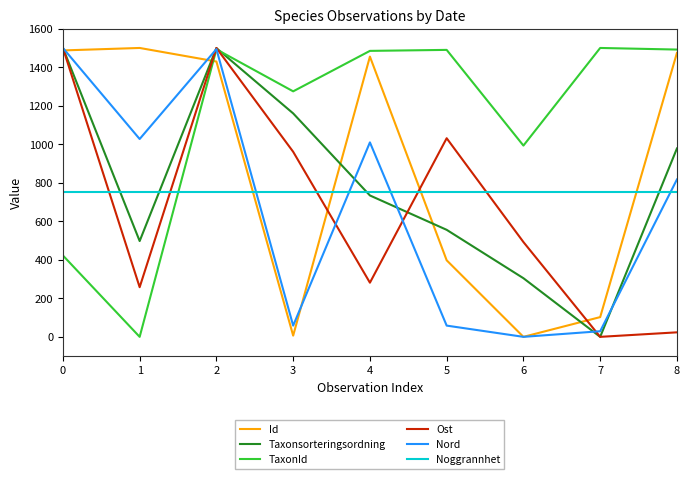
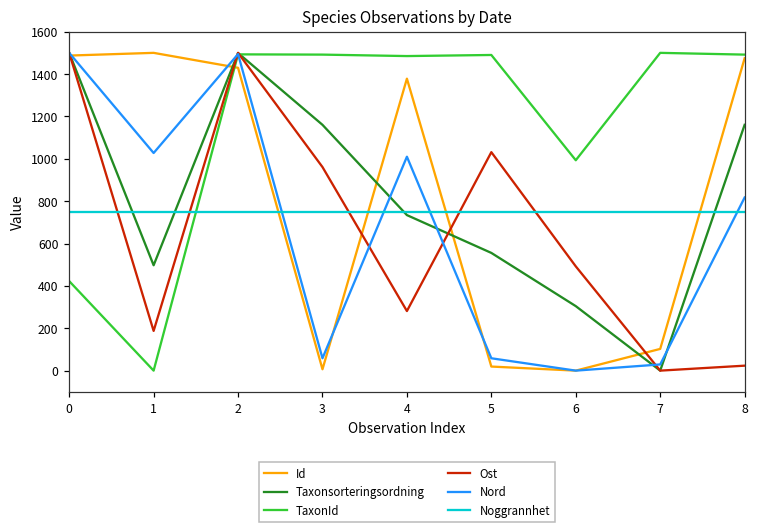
Ost, 1: 260 -> 190
TaxonId, 3: 1270 -> 1490
Id, 4: 1460 -> 1380
Id, 5: 400 -> 20
Taxonsorteringsordning, 8: 980 -> 1160
